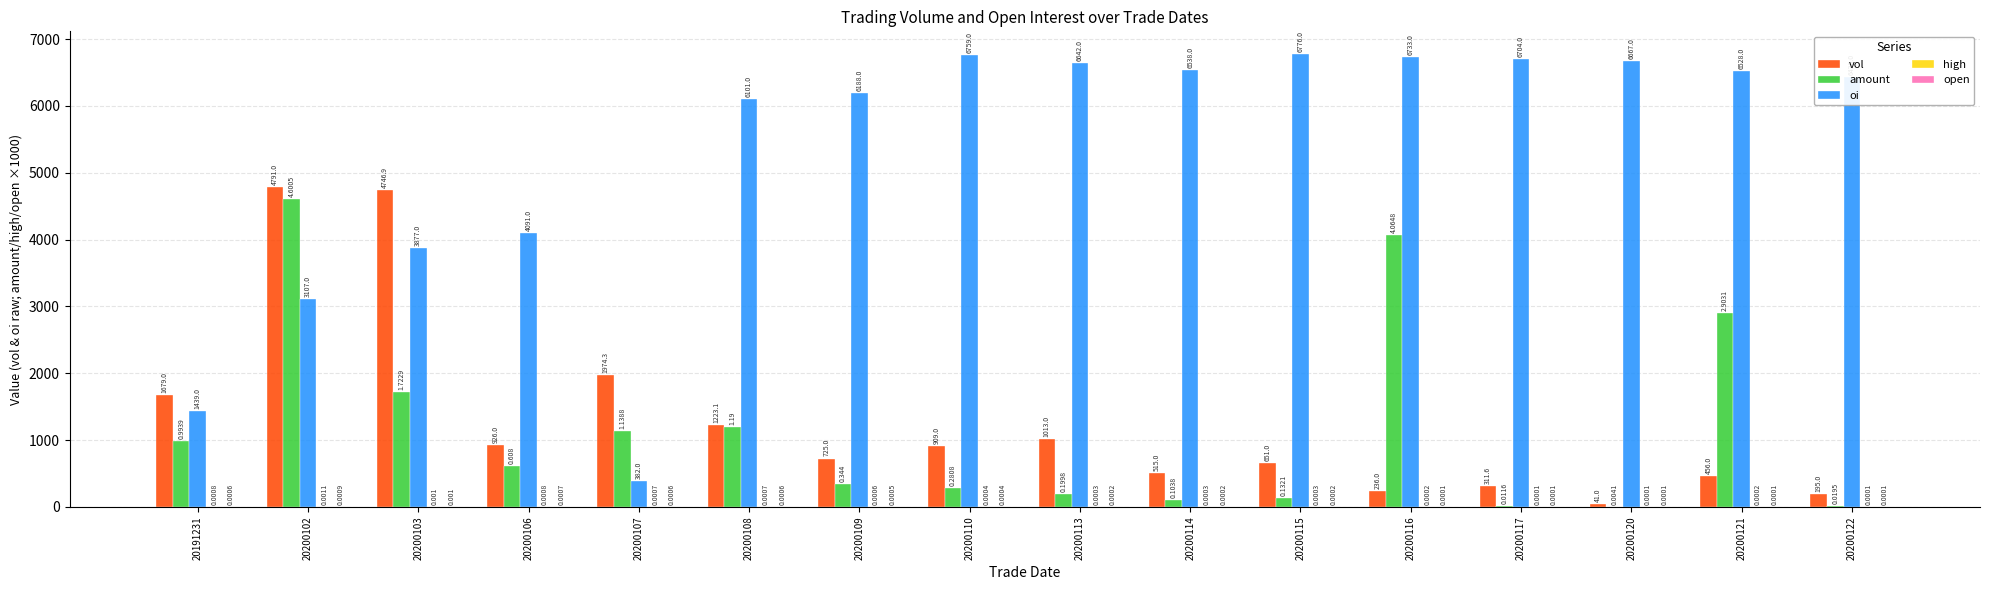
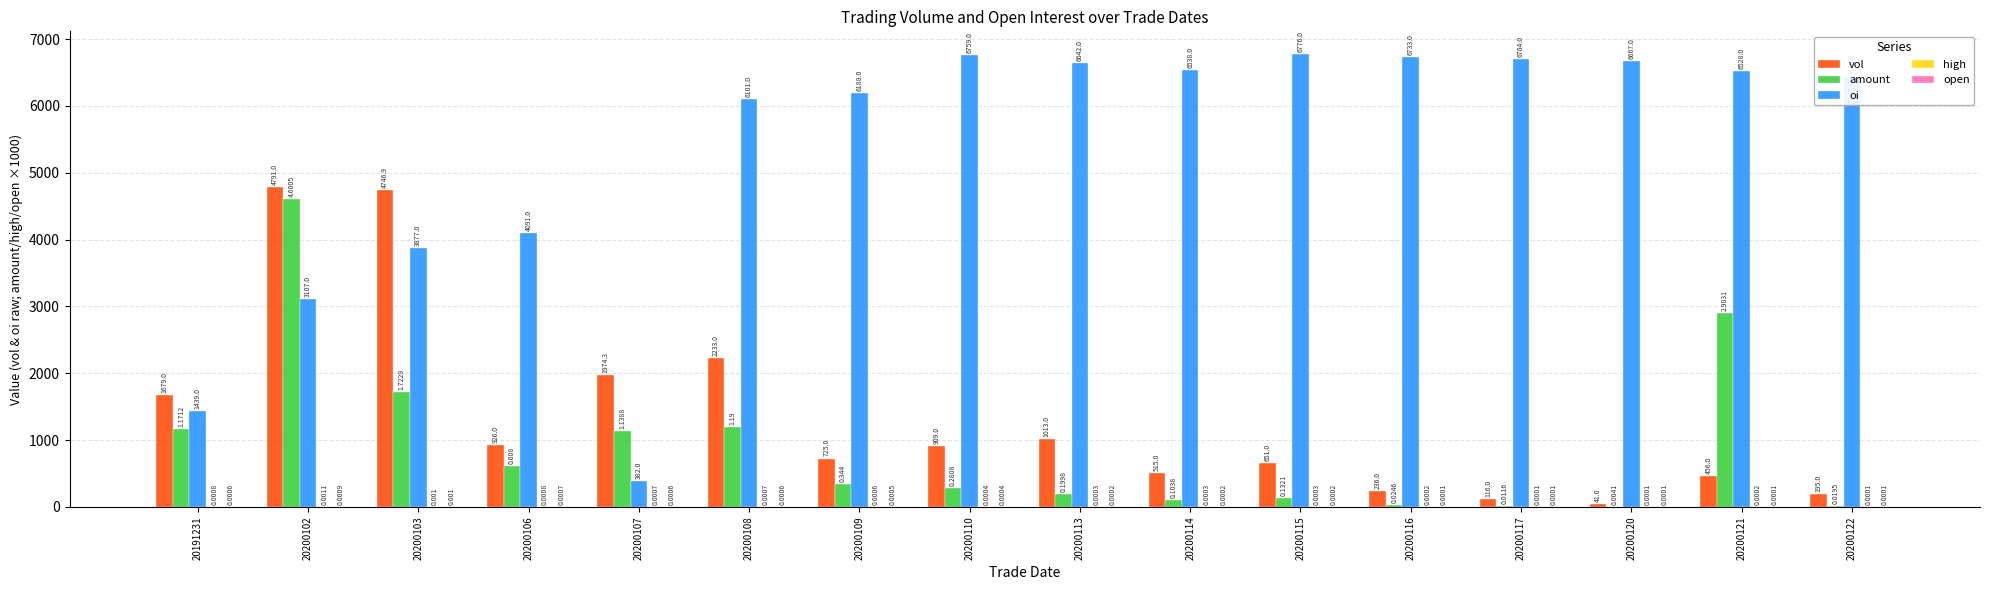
amount, 20191231: 0.9939 -> 1.1712
vol, 20200108: 1223.1 -> 2233.0
amount, 20200116: 4.0648 -> 0.0246
vol, 20200117: 311.6 -> 116.0
